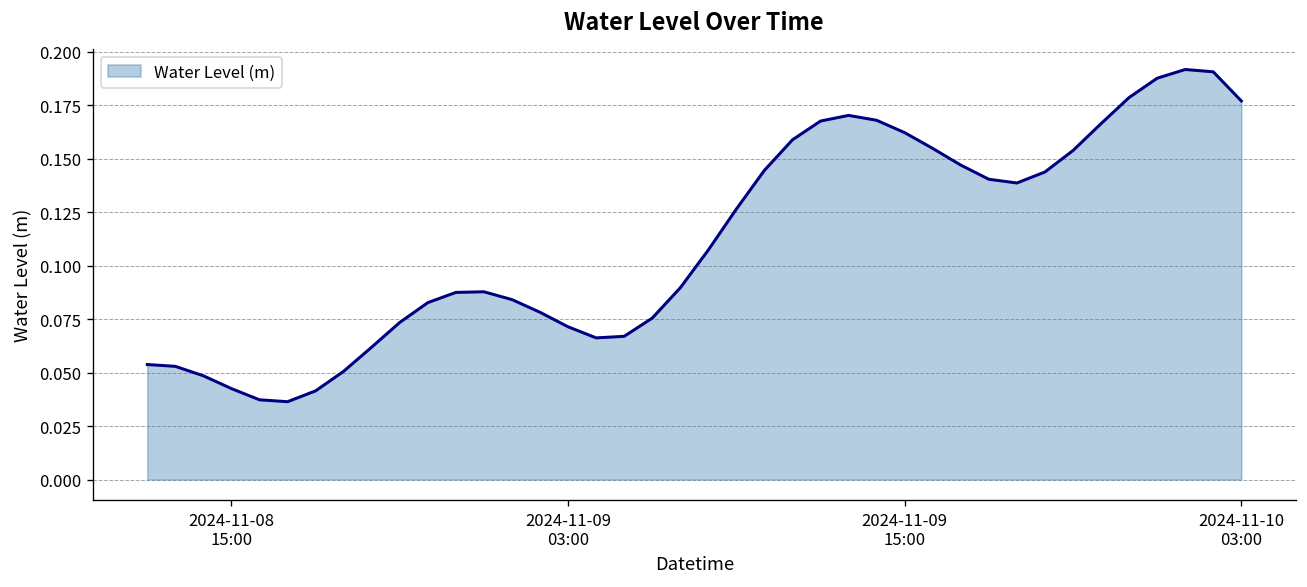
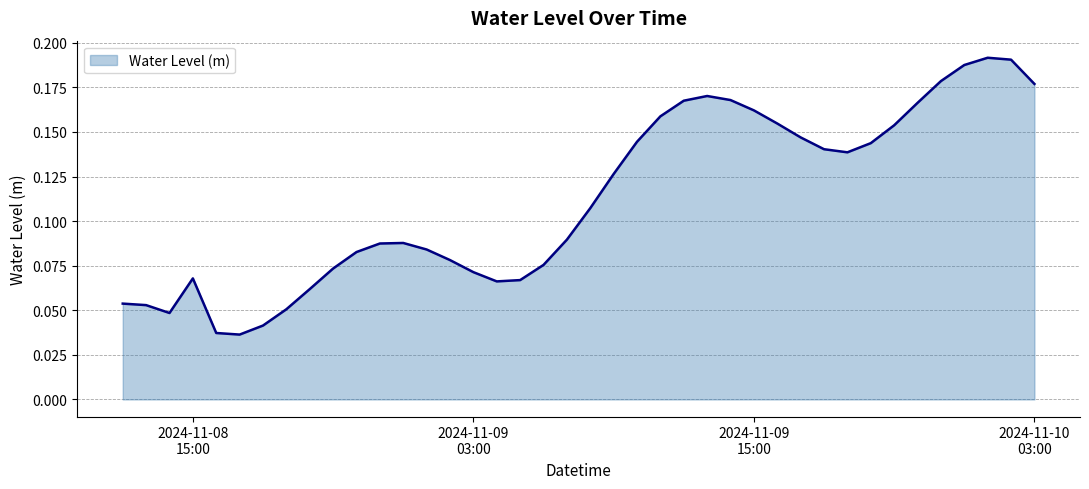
2024-11-08 15:00: 0.043 -> 0.068
